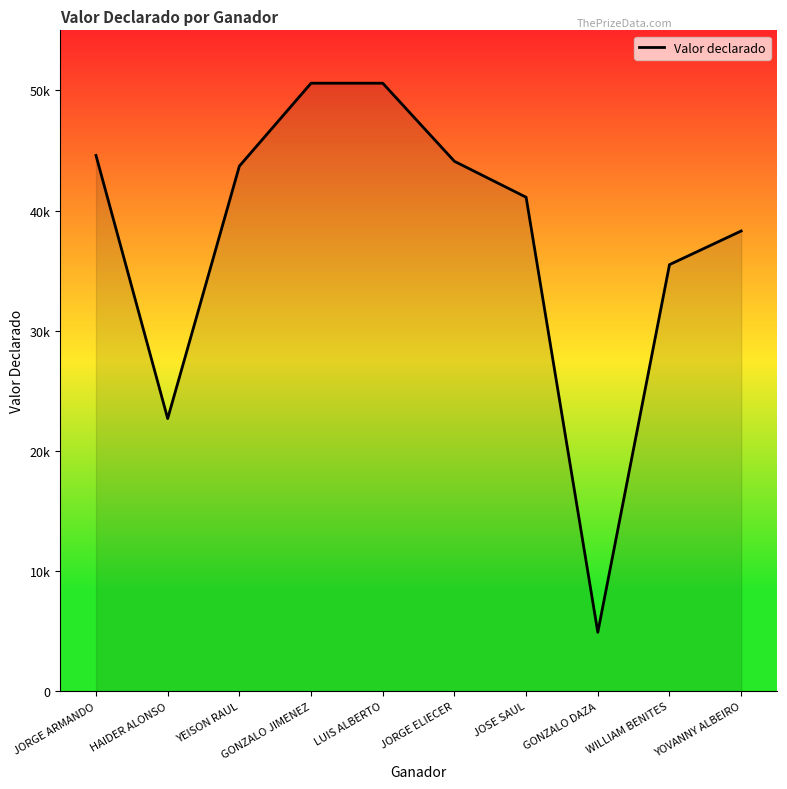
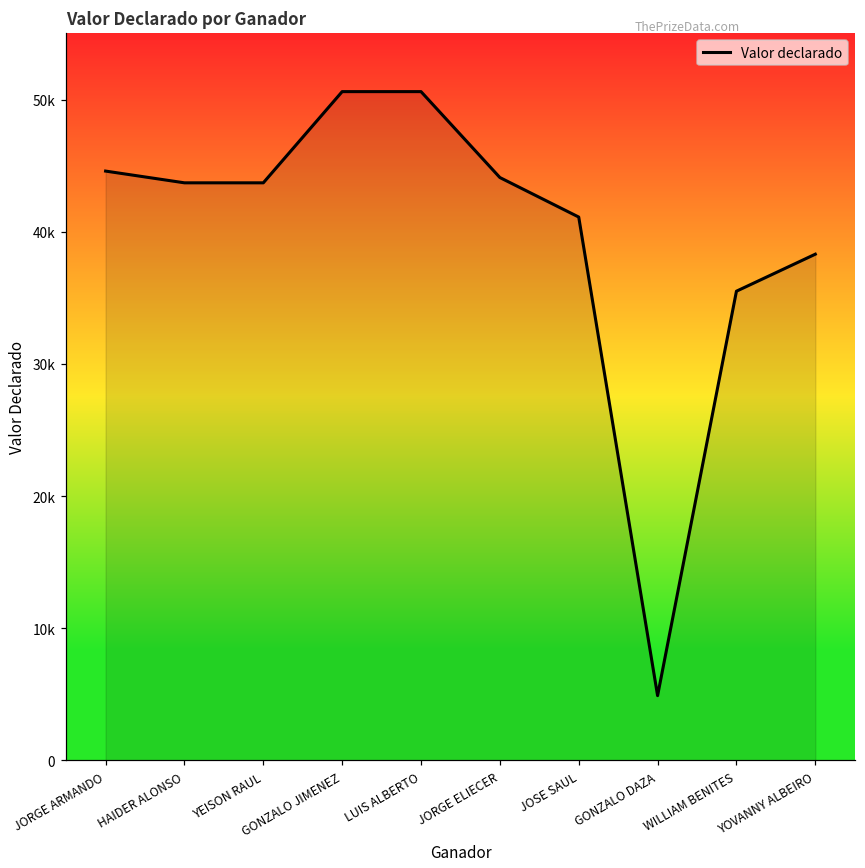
HAIDER ALONSO: 22700 -> 43700
